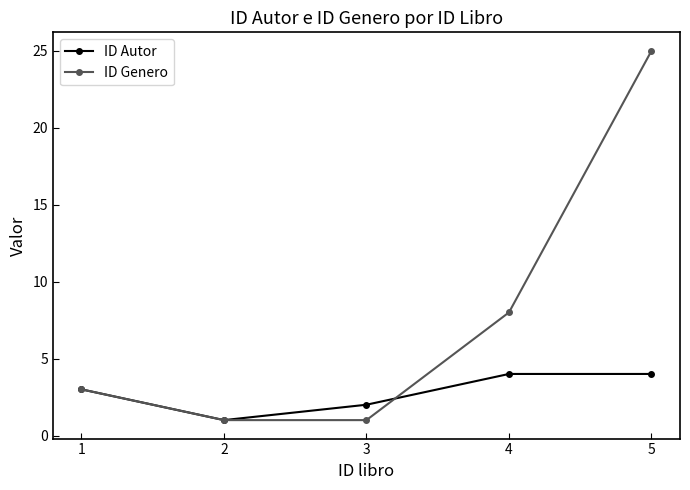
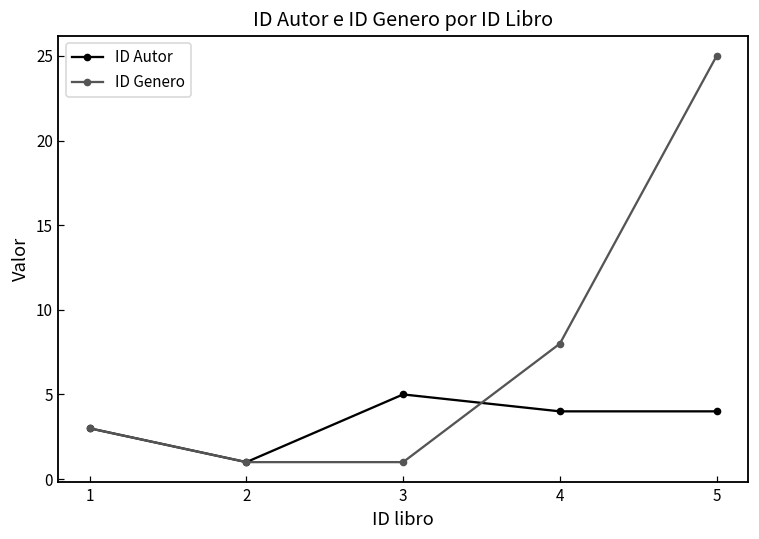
ID Autor, 3: 2 -> 5
